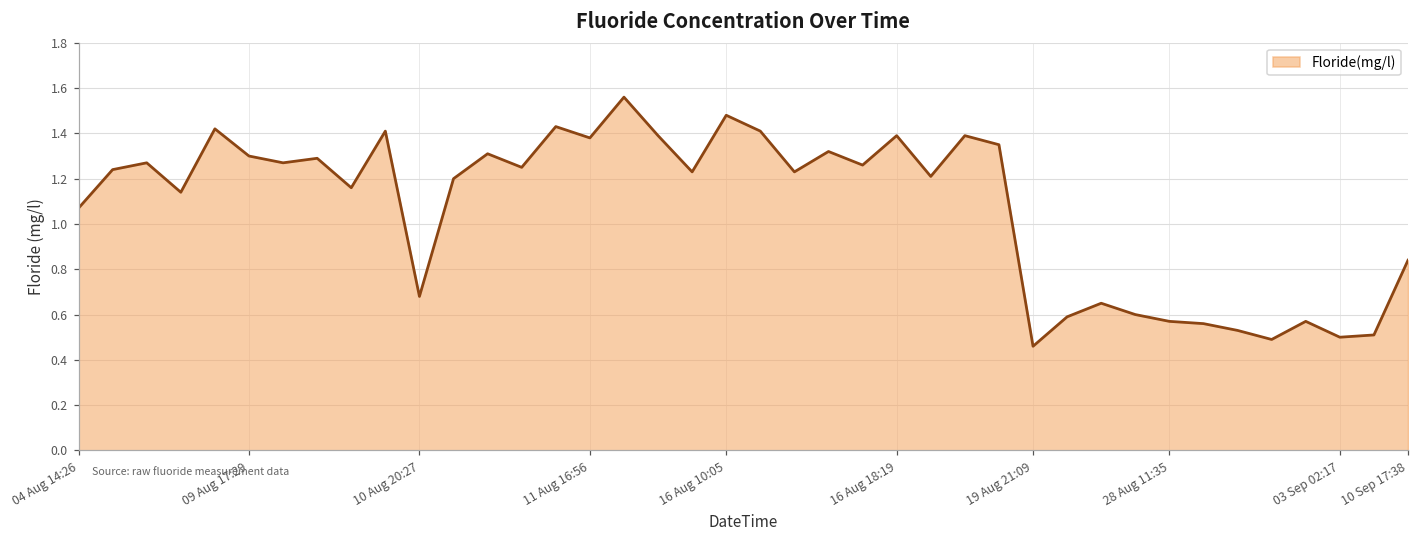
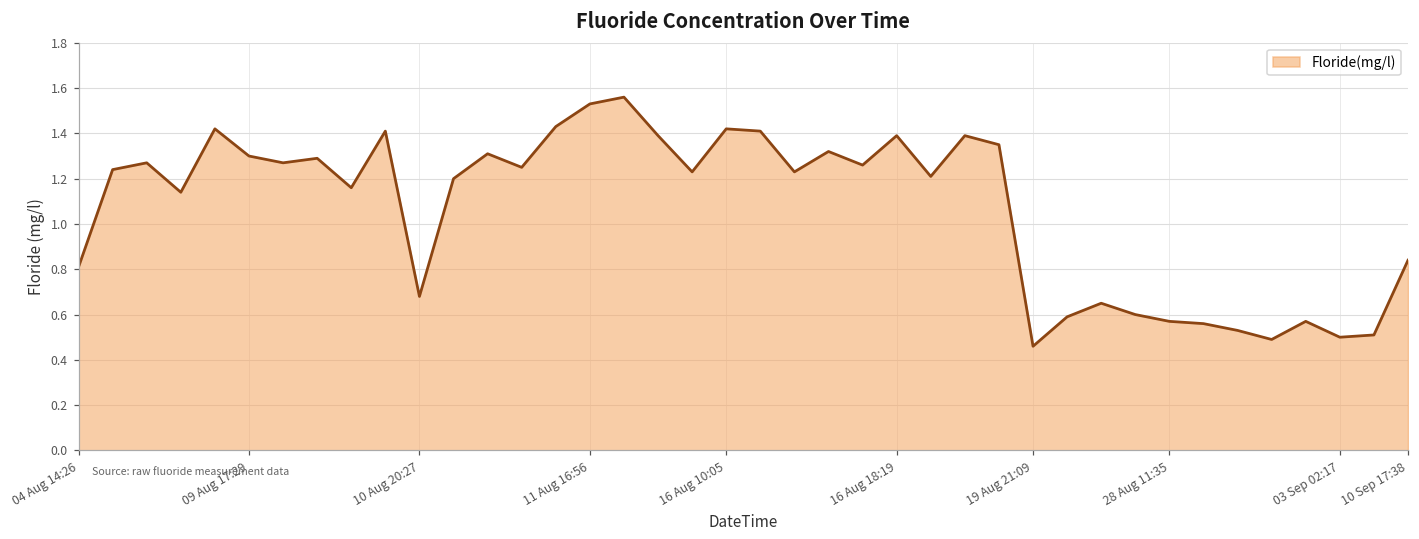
04 Aug 14:26: 1.07 -> 0.81
11 Aug 16:56: 1.38 -> 1.53
16 Aug 10:05: 1.48 -> 1.42
